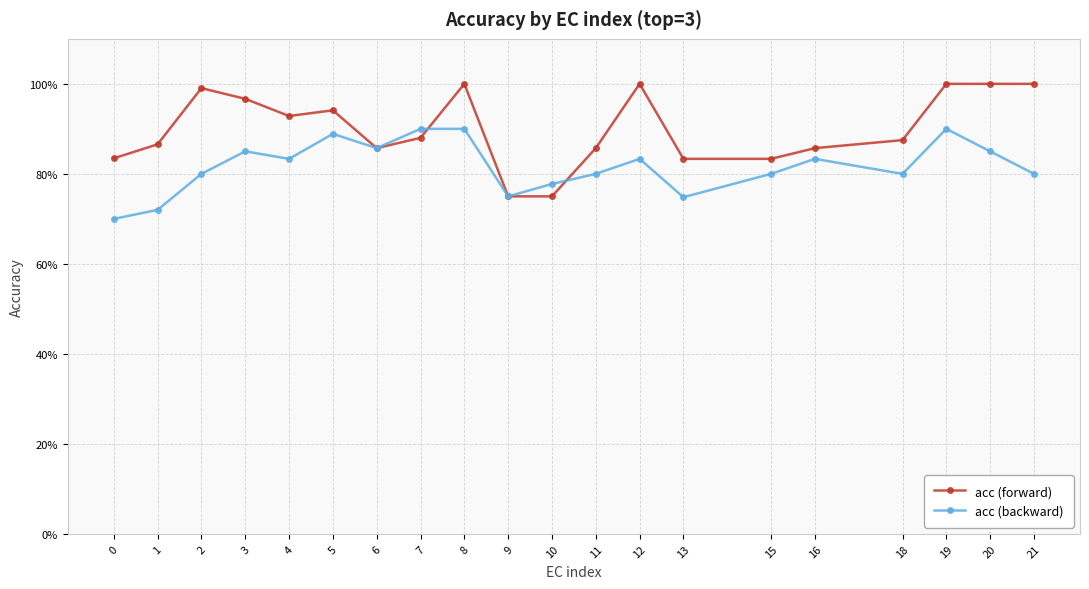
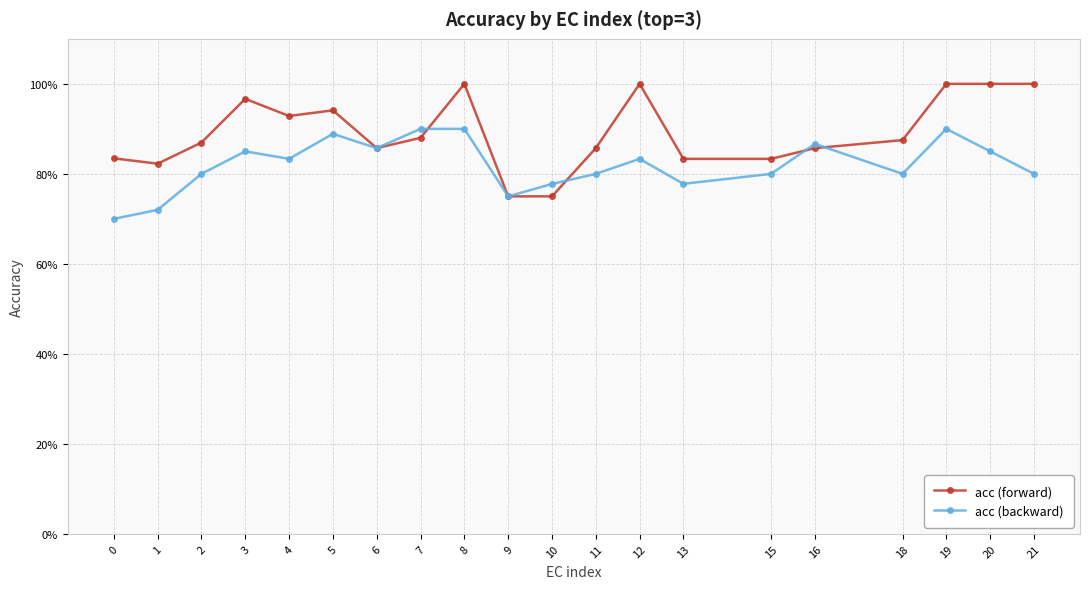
acc (forward), 1: 87% -> 82%
acc (forward), 2: 99% -> 87%
acc (backward), 13: 75% -> 78%
acc (backward), 16: 83% -> 87%
